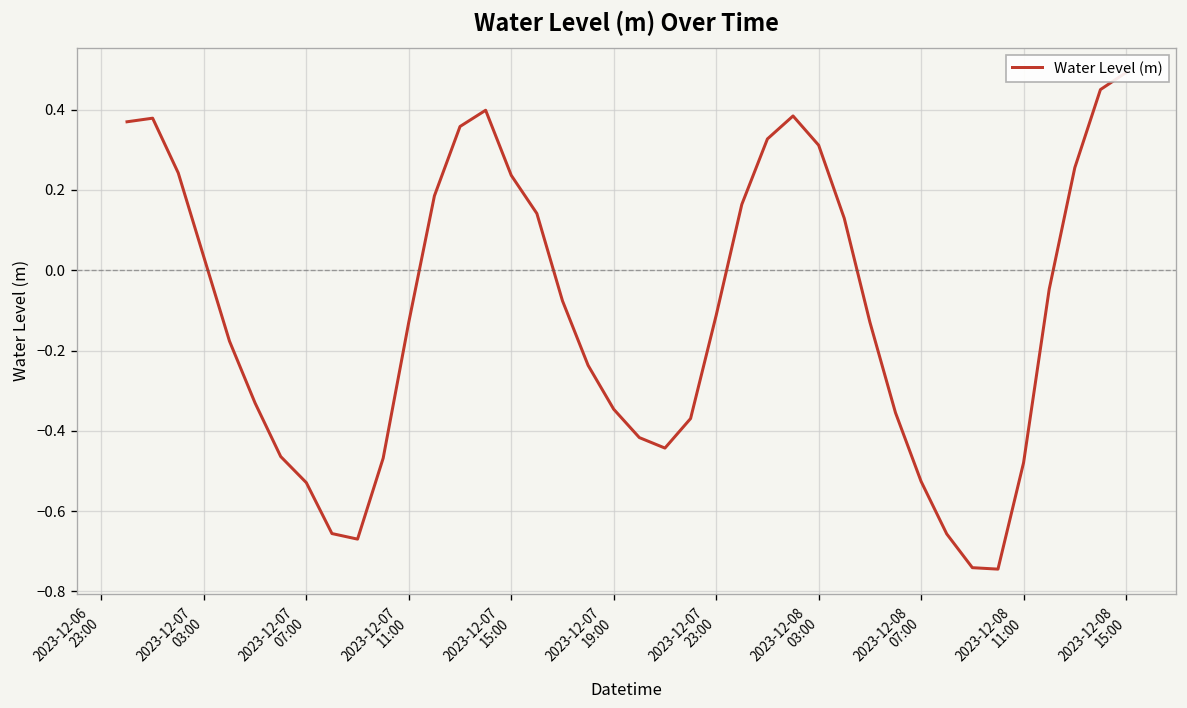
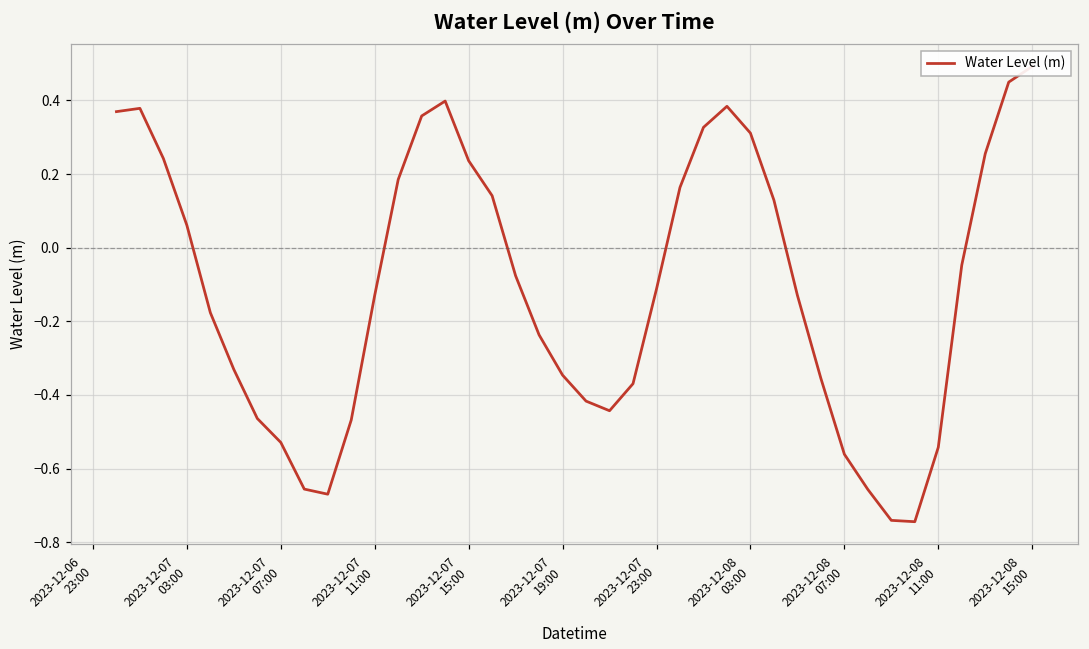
2023-12-07 03:00: 0.03 -> 0.06
2023-12-08 07:00: -0.53 -> -0.56
2023-12-08 11:00: -0.48 -> -0.54
